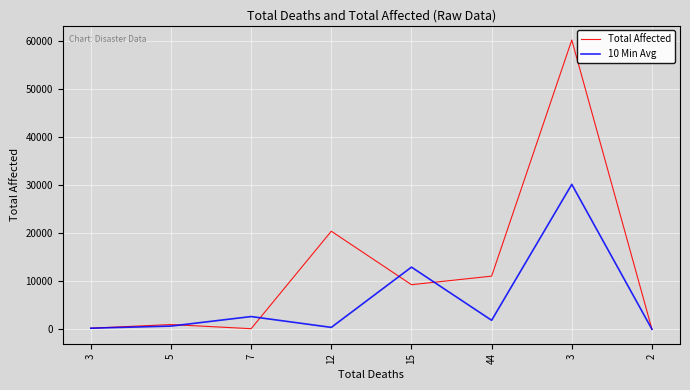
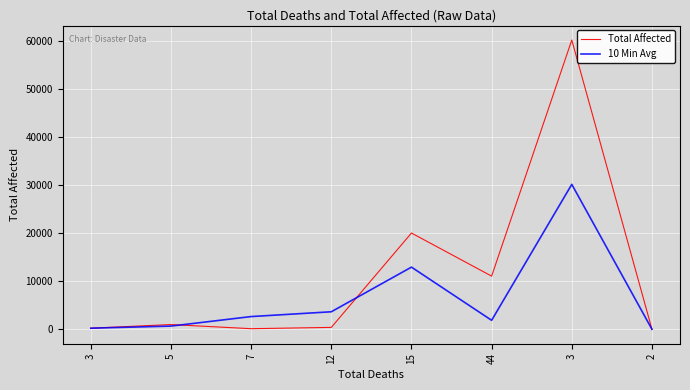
Total Affected, 12: 20000 -> 0
10 Min Avg, 12: 0 -> 4000
Total Affected, 15: 9000 -> 20000
